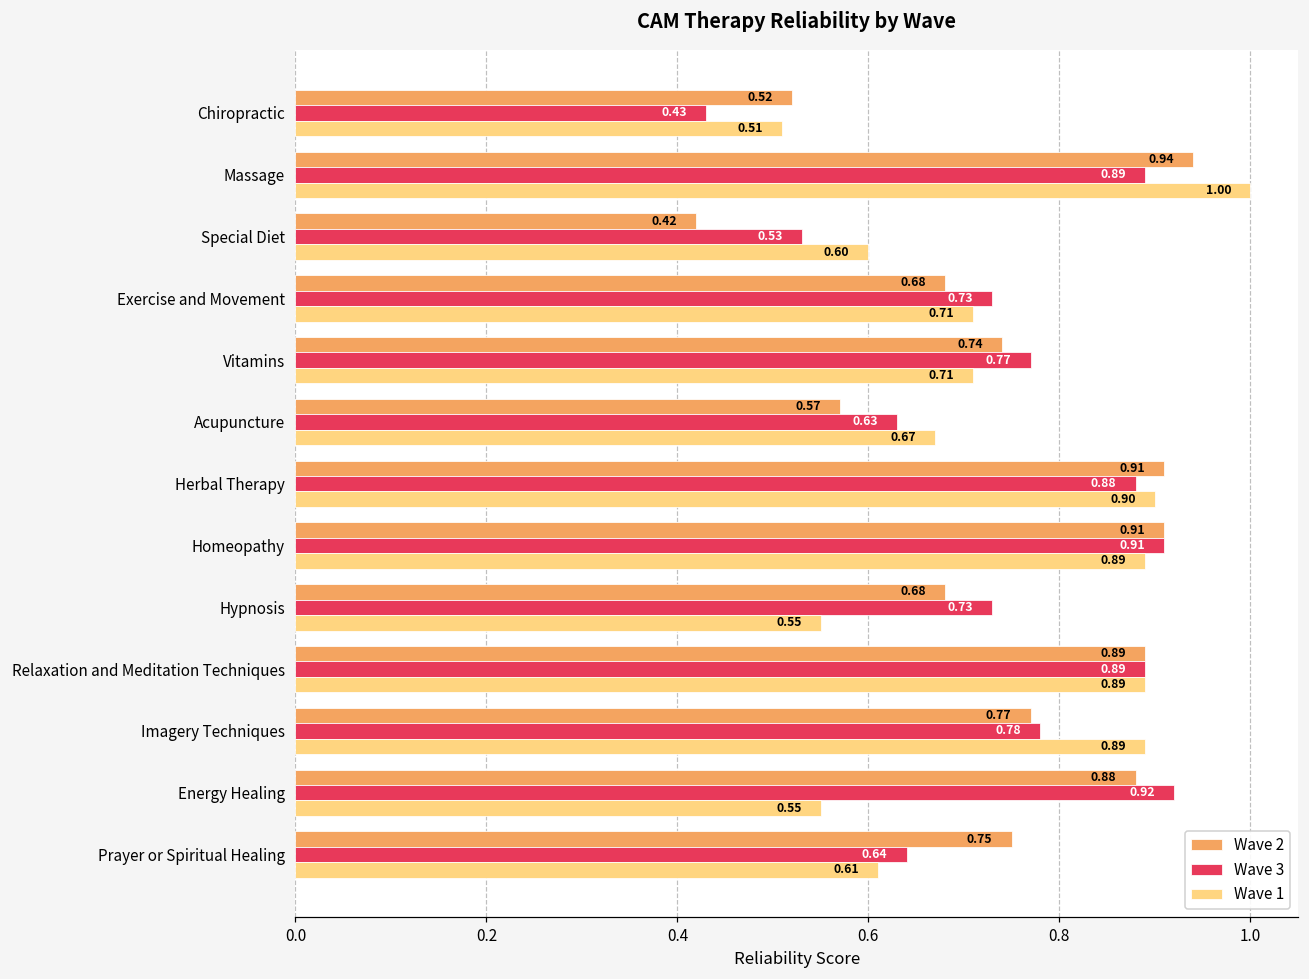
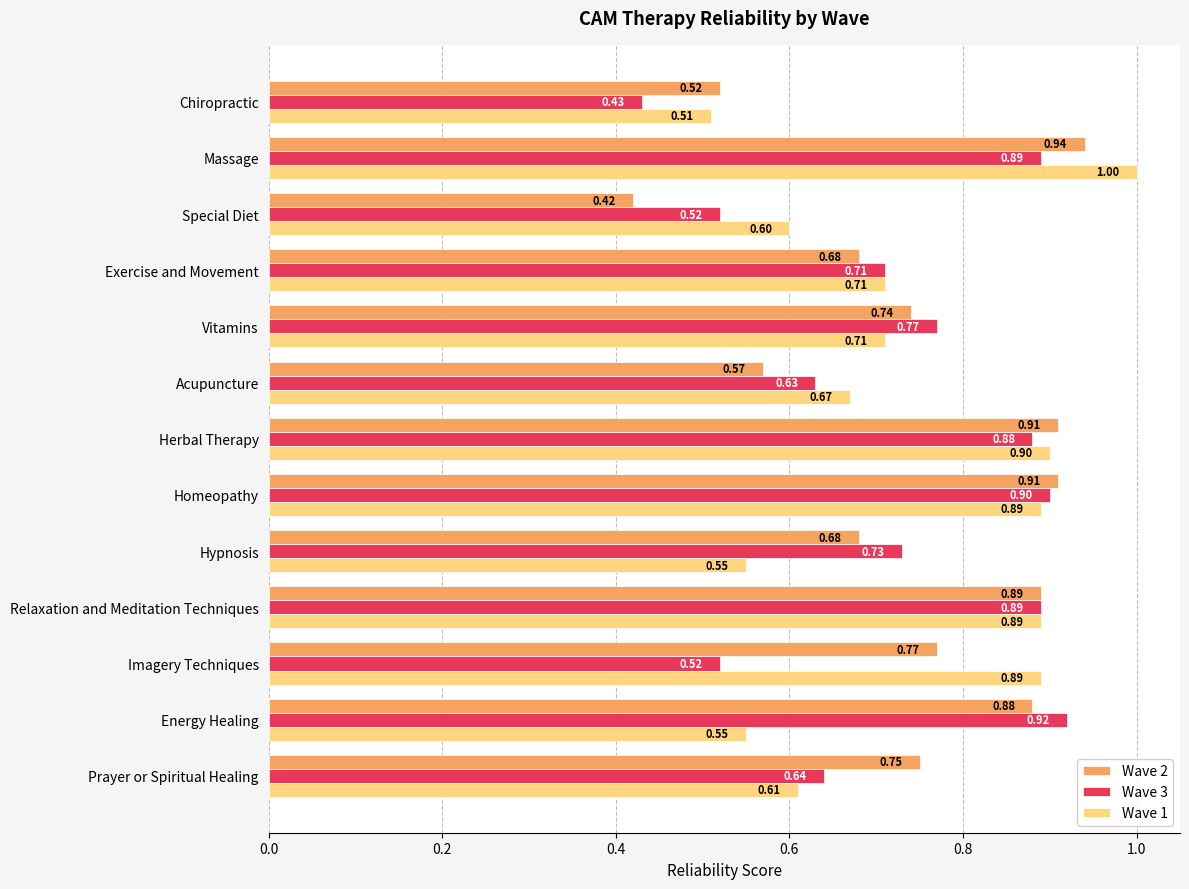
Wave 3, Special Diet: 0.53 -> 0.52
Wave 3, Exercise and Movement: 0.73 -> 0.71
Wave 3, Homeopathy: 0.91 -> 0.90
Wave 3, Imagery Techniques: 0.78 -> 0.52
